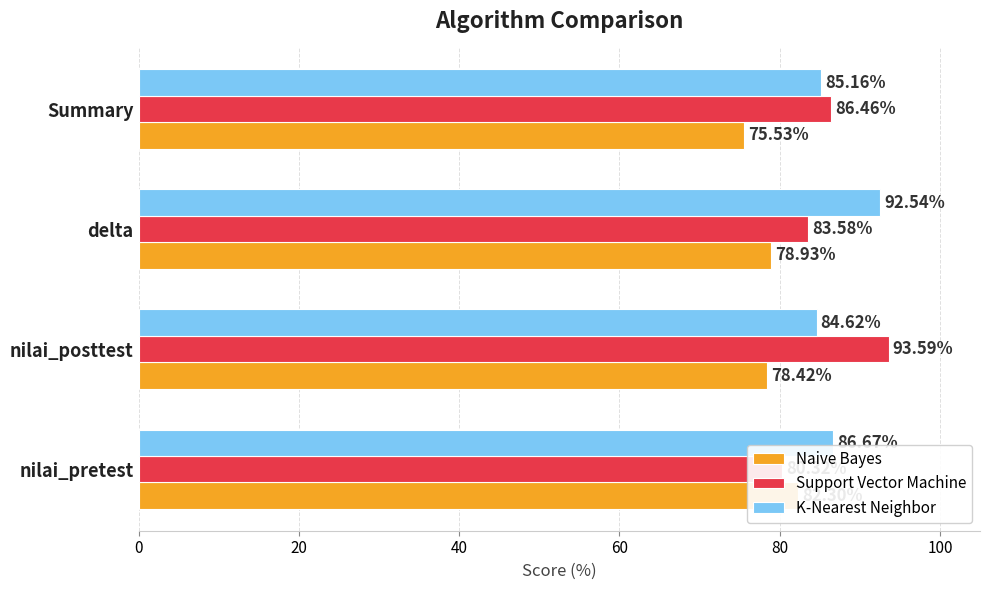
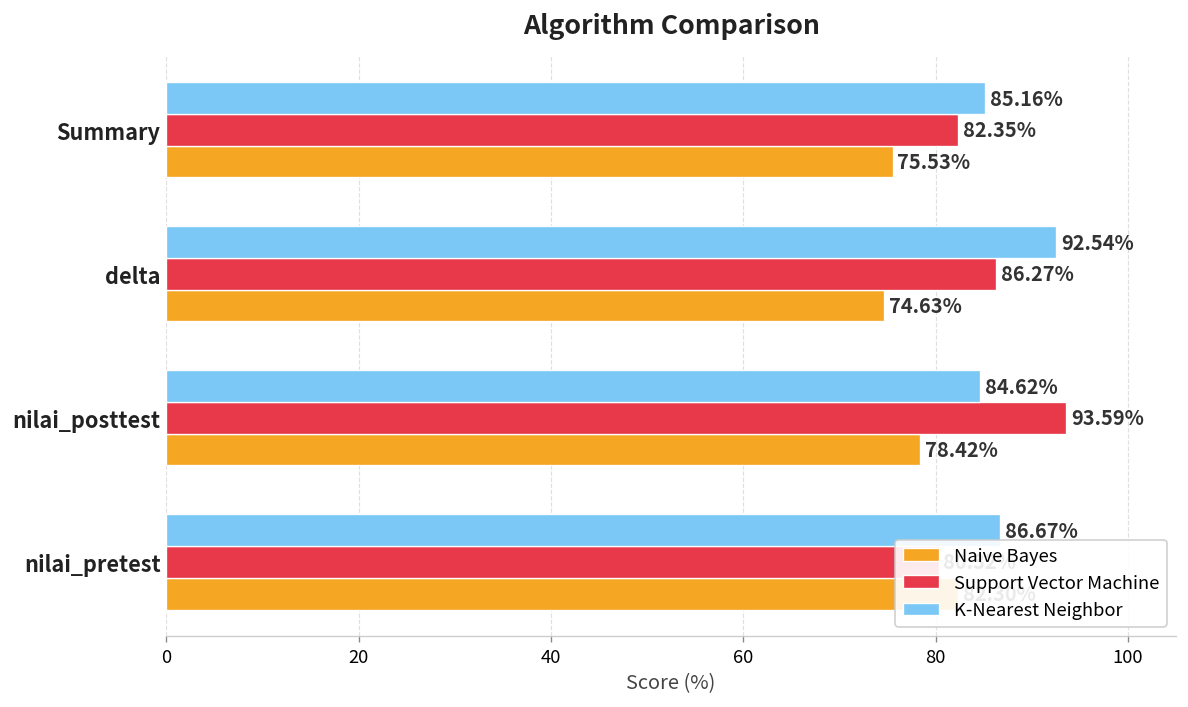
Support Vector Machine, Summary: 86.46% -> 82.35%
Support Vector Machine, delta: 83.58% -> 86.27%
Naive Bayes, delta: 78.93% -> 74.63%
